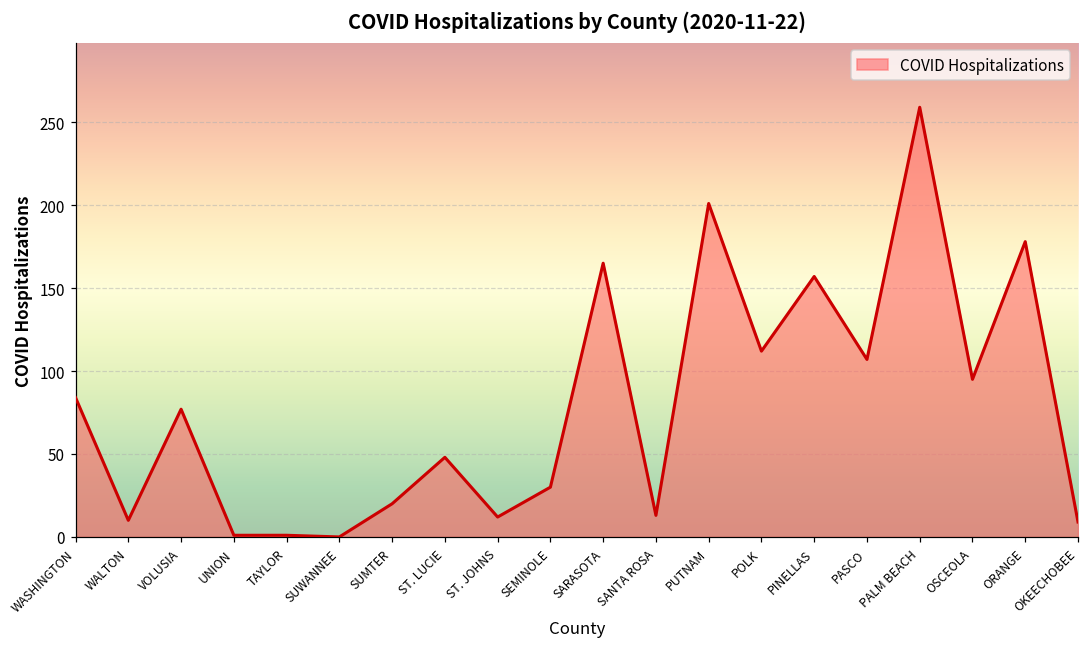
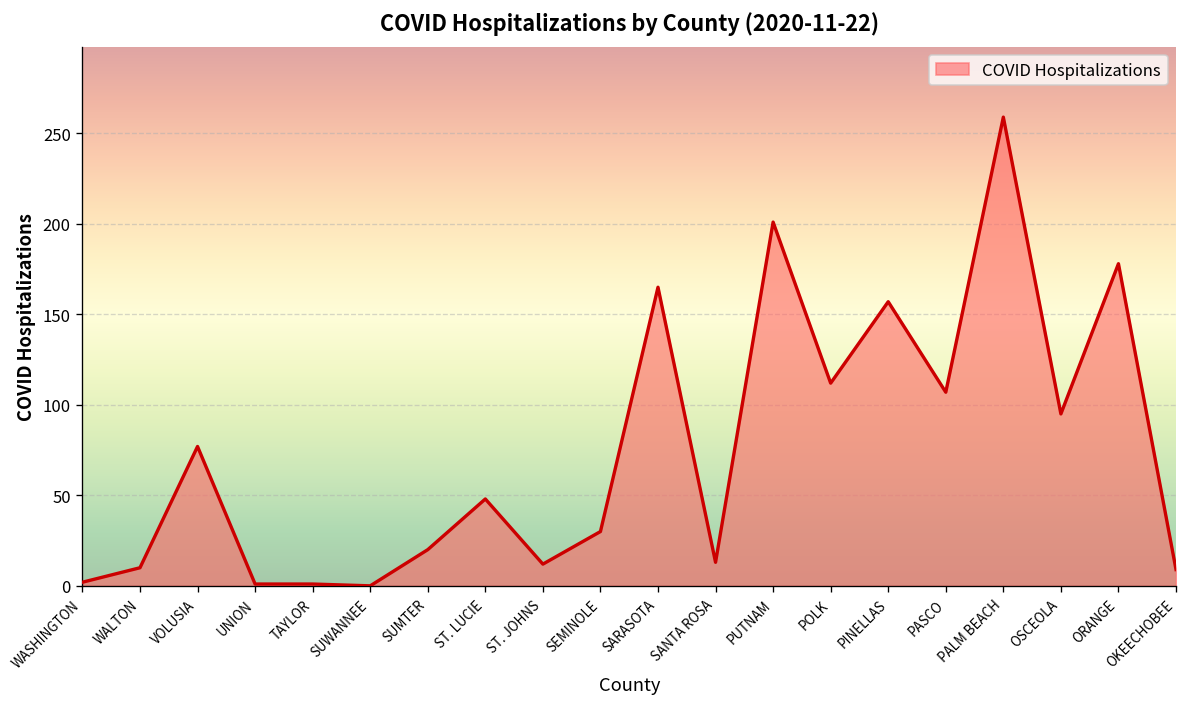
WASHINGTON: 84 -> 2
